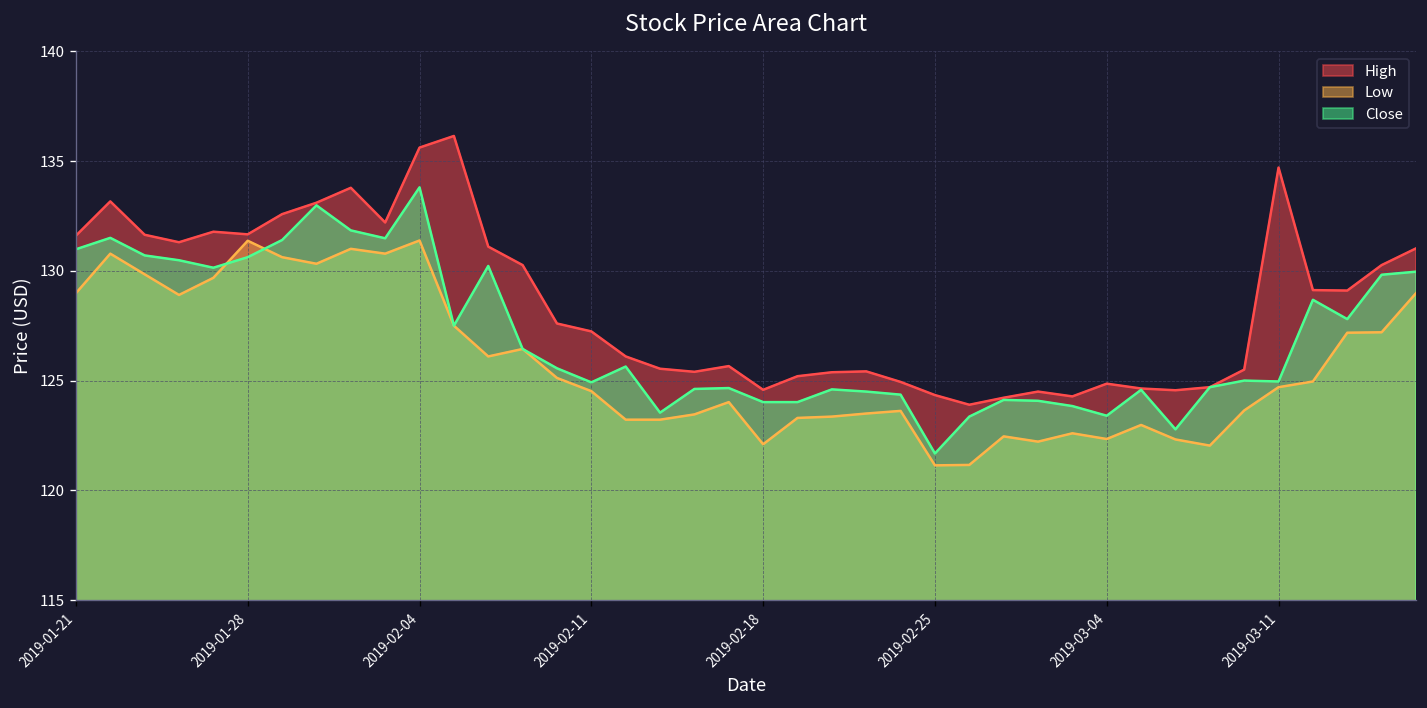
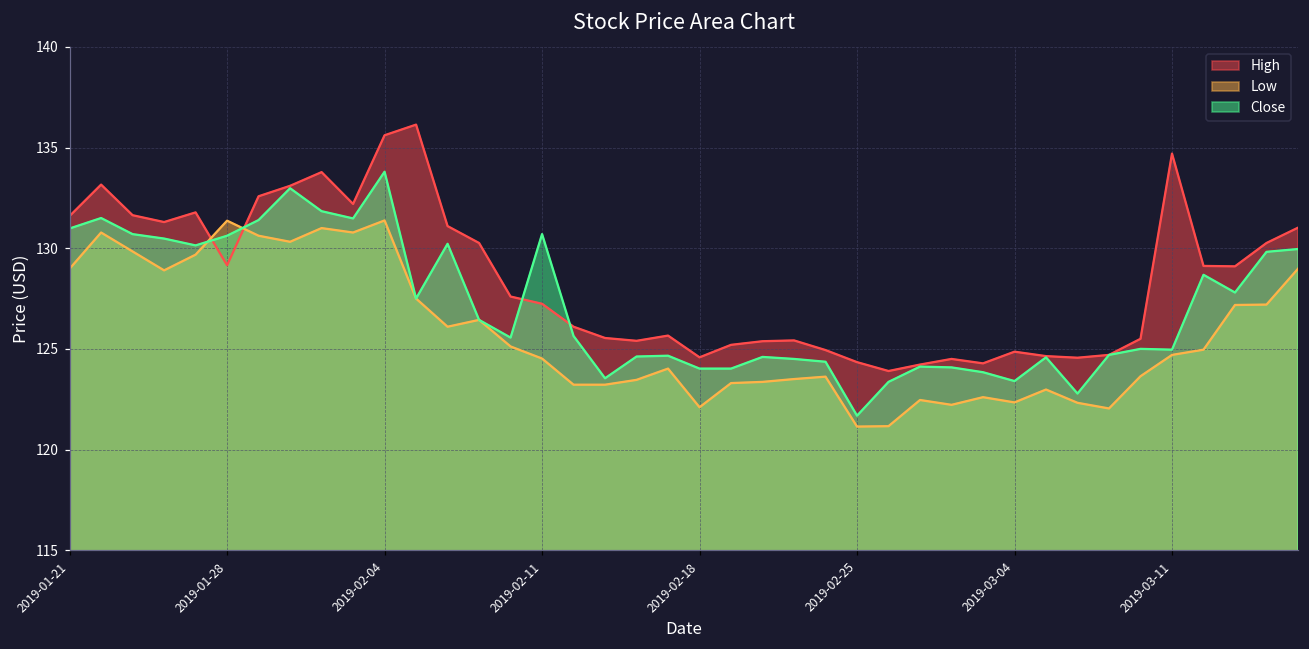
High, 2019-01-28: 131.7 -> 129.2
Close, 2019-02-11: 124.9 -> 130.7
